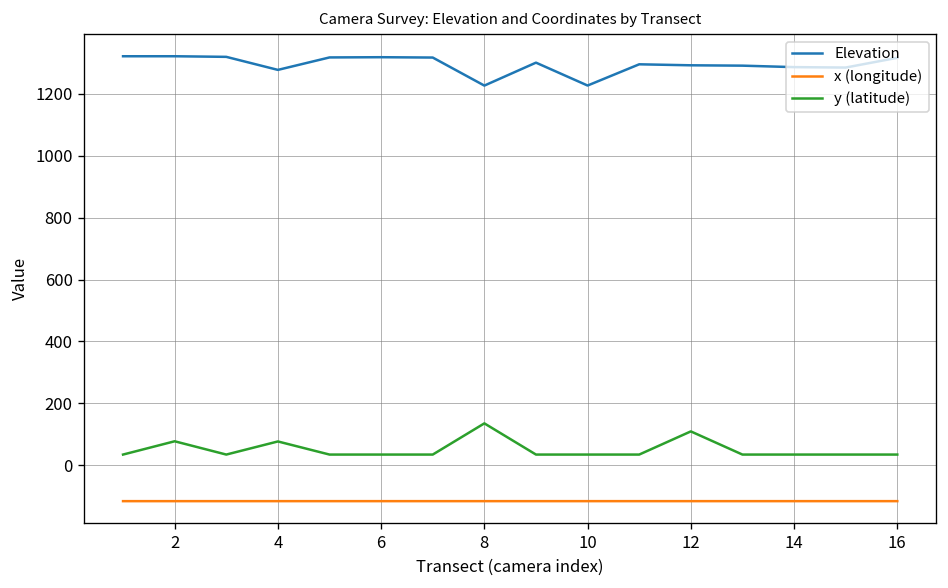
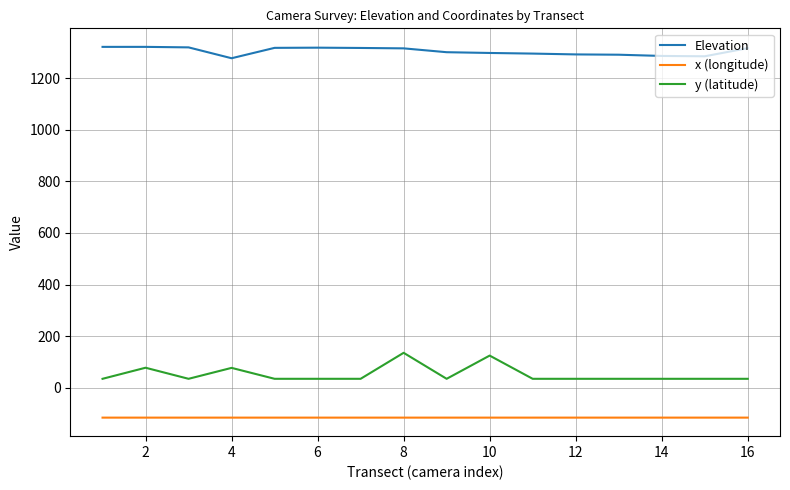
Elevation, 8: 1230 -> 1320
Elevation, 10: 1230 -> 1300
y (latitude), 10: 30 -> 120
y (latitude), 12: 110 -> 30
